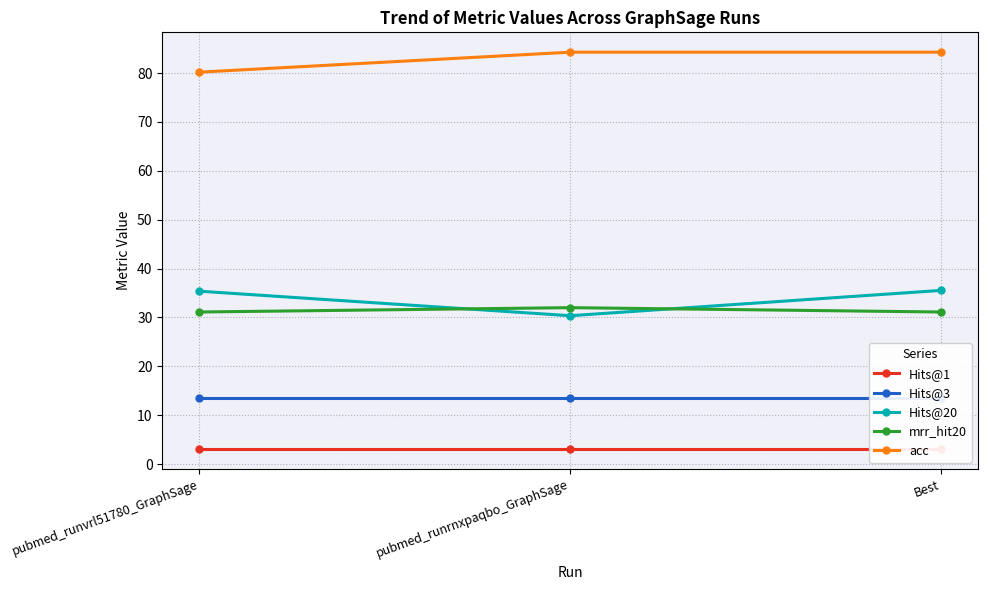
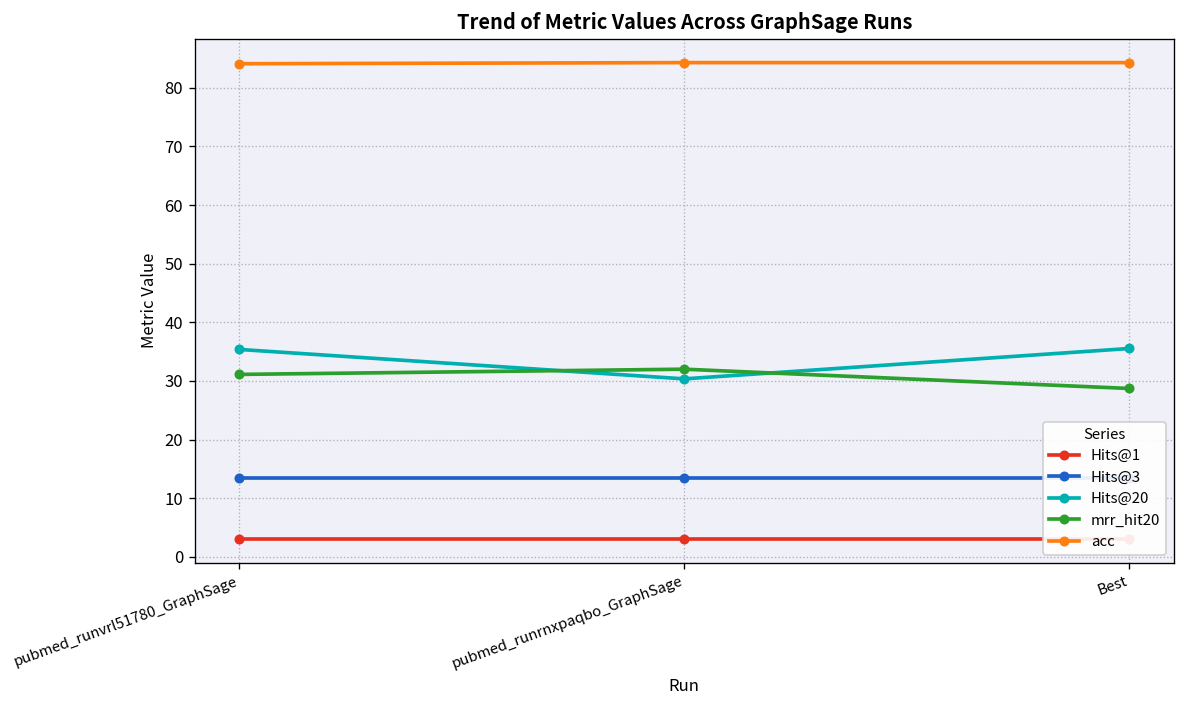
acc, pubmed_runvrl51780_GraphSage: 80 -> 84
mrr_hit20, Best: 31 -> 29
